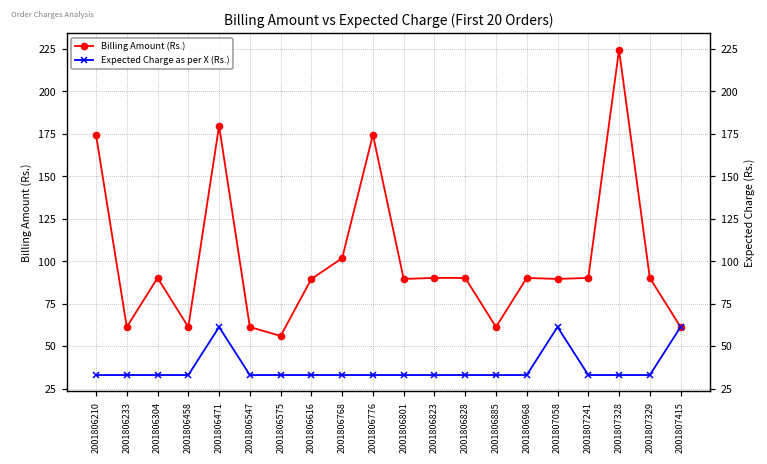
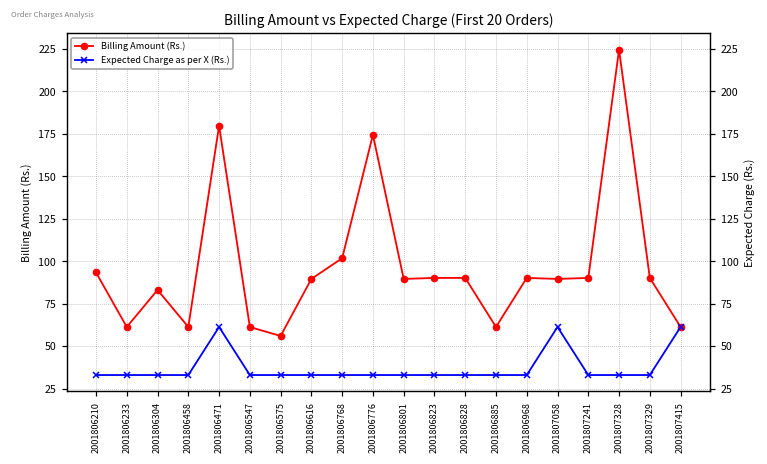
Billing Amount (Rs.), 2001806210: 175 -> 93
Billing Amount (Rs.), 2001806304: 90 -> 83
